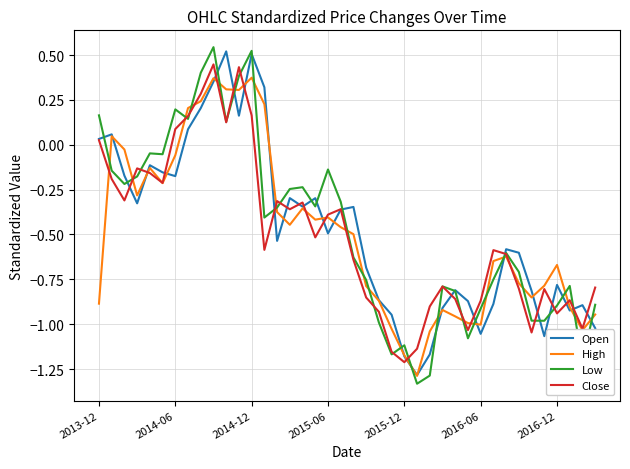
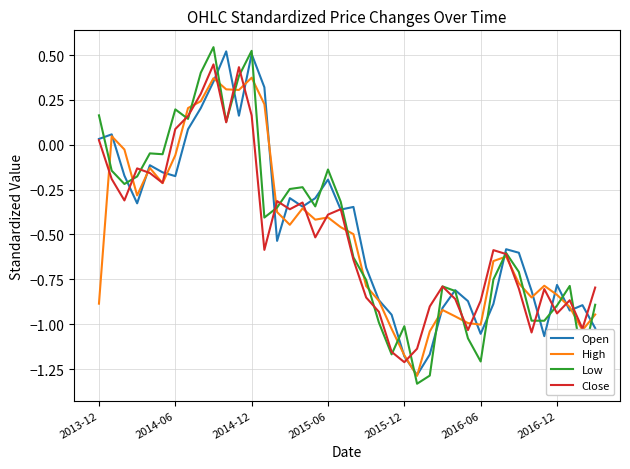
Open, 2015-06: -0.49 -> -0.19
Low, 2015-12: -1.12 -> -1.01
Low, 2016-06: -0.91 -> -1.21
High, 2016-12: -0.67 -> -0.84
